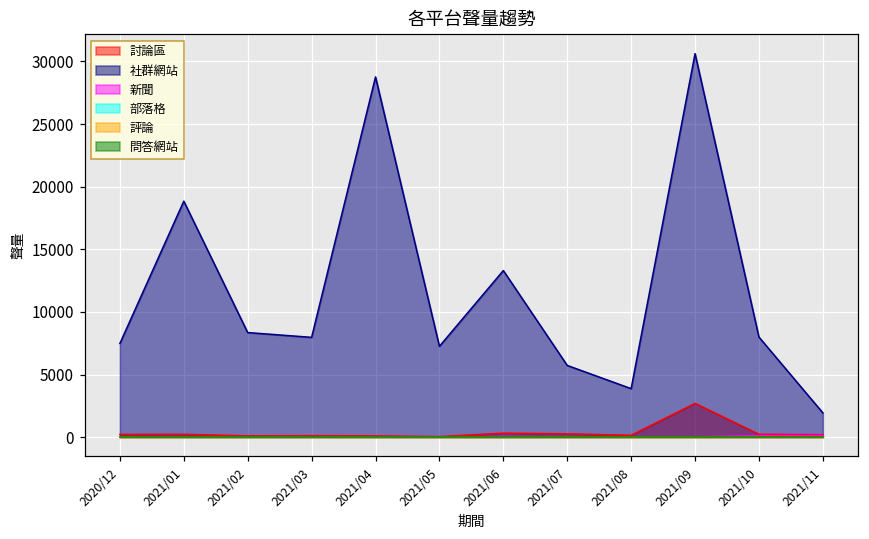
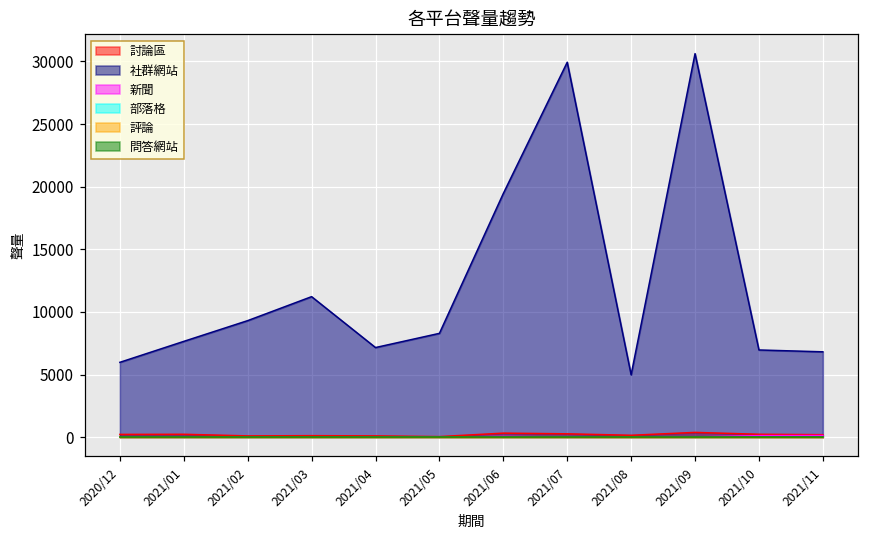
社群網站, 2020/12: 7500 -> 6000
社群網站, 2021/01: 18800 -> 7700
社群網站, 2021/02: 8400 -> 9300
社群網站, 2021/03: 8000 -> 11200
社群網站, 2021/04: 28800 -> 7200
社群網站, 2021/05: 7300 -> 8300
社群網站, 2021/06: 13300 -> 19500
社群網站, 2021/07: 5700 -> 29900
社群網站, 2021/08: 3900 -> 5000
討論區, 2021/09: 2700 -> 400
社群網站, 2021/10: 8000 -> 7000
社群網站, 2021/11: 1900 -> 6800
